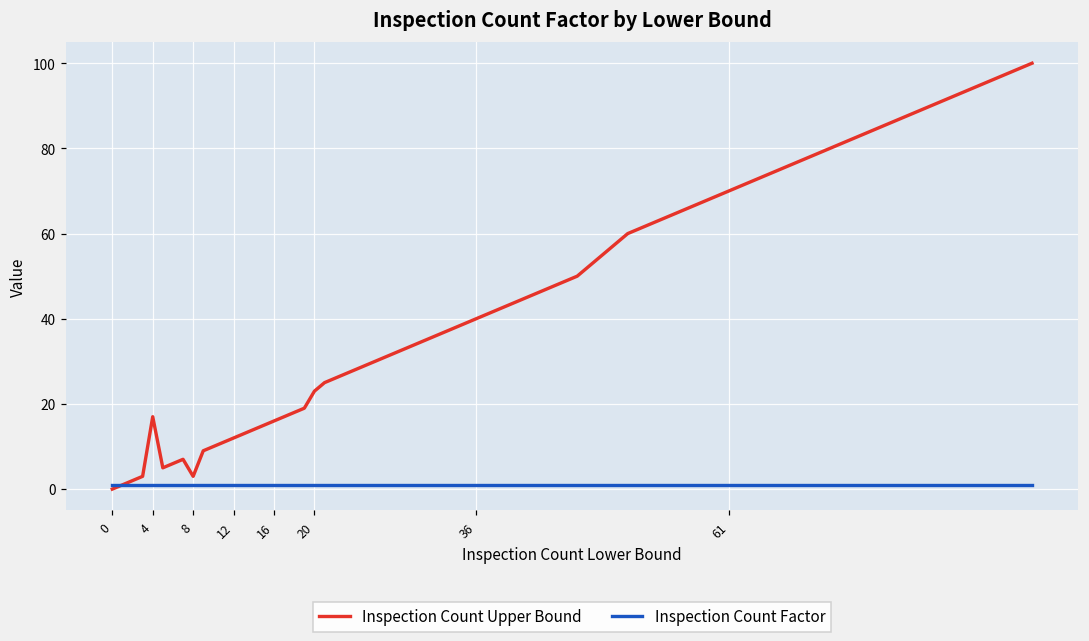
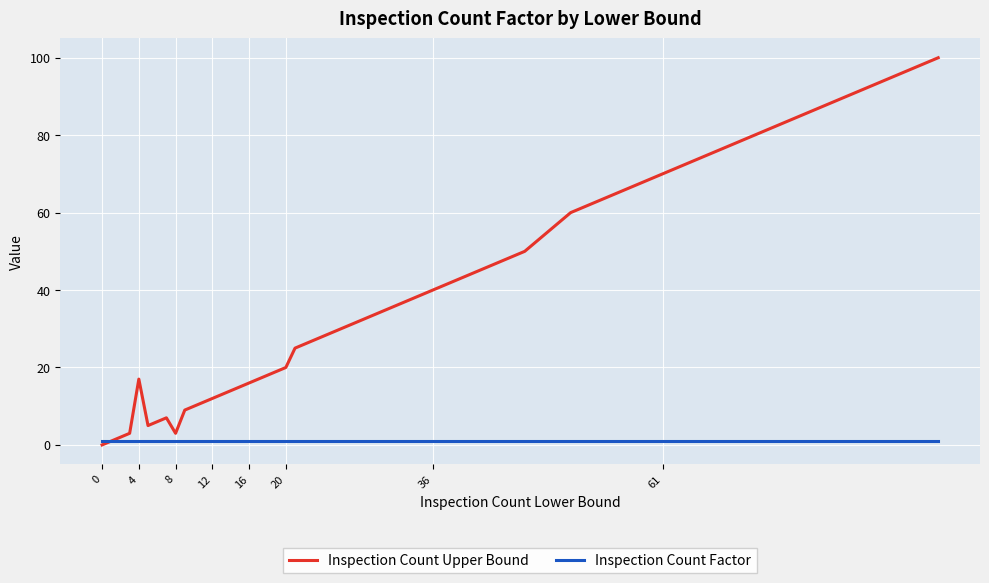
Inspection Count Upper Bound, 20: 23 -> 20
